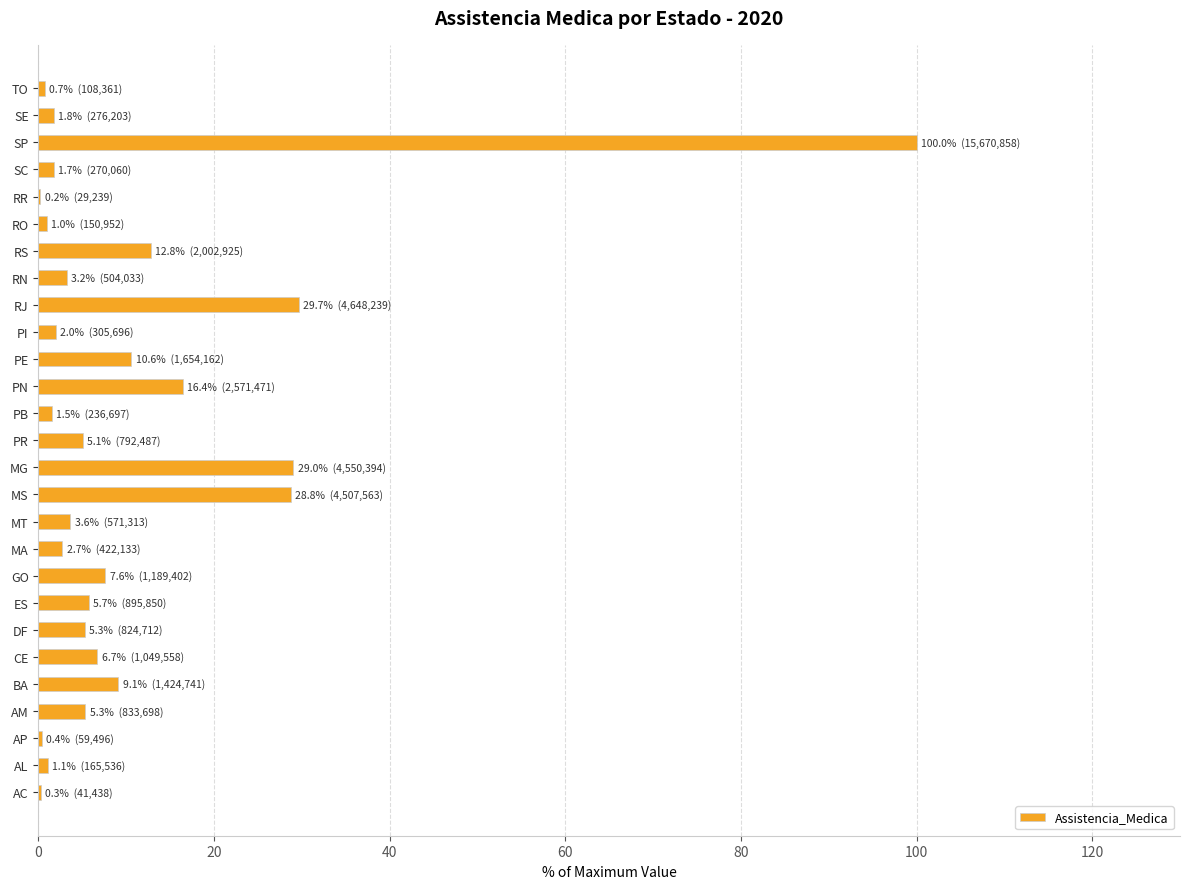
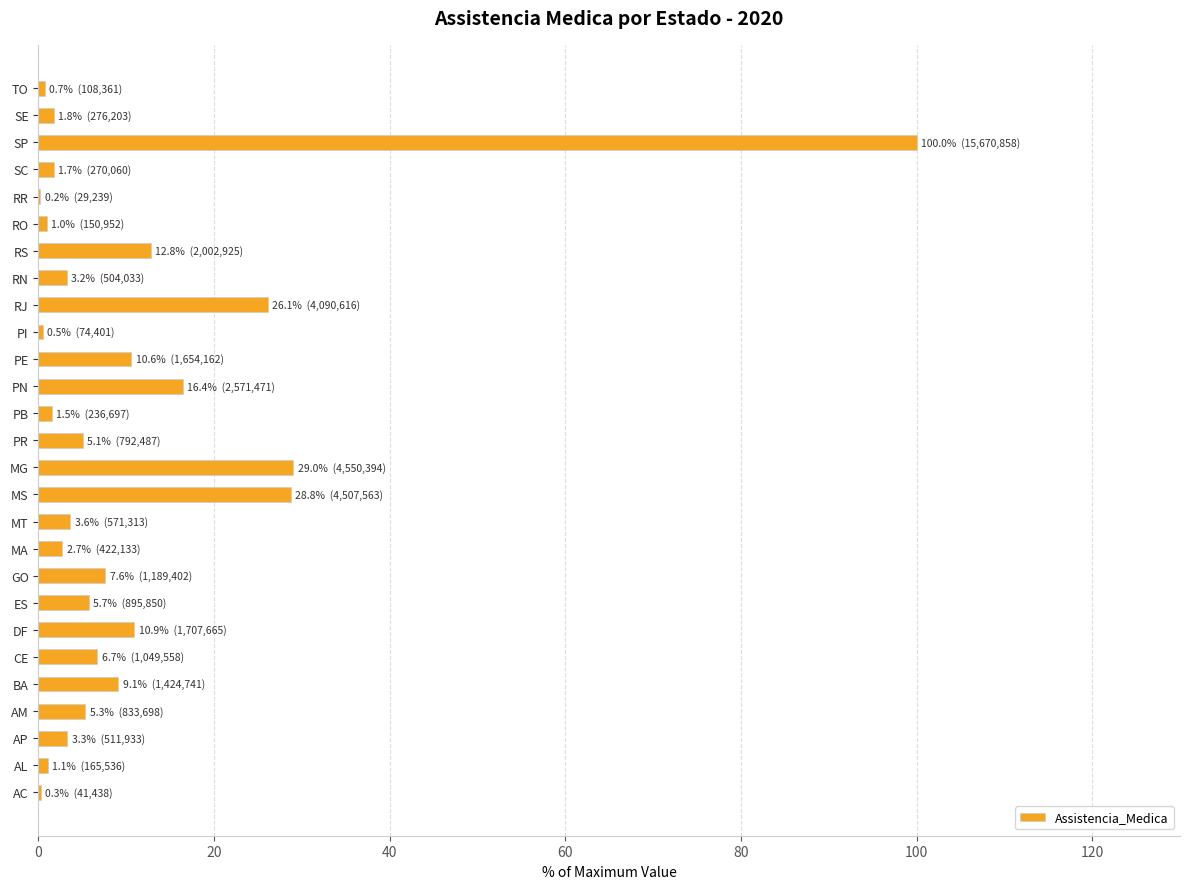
RJ: 29.7% (4,648,239) -> 26.1% (4,090,616)
PI: 2.0% (305,696) -> 0.5% (74,401)
DF: 5.3% (824,712) -> 10.9% (1,707,665)
AP: 0.4% (59,496) -> 3.3% (511,933)
